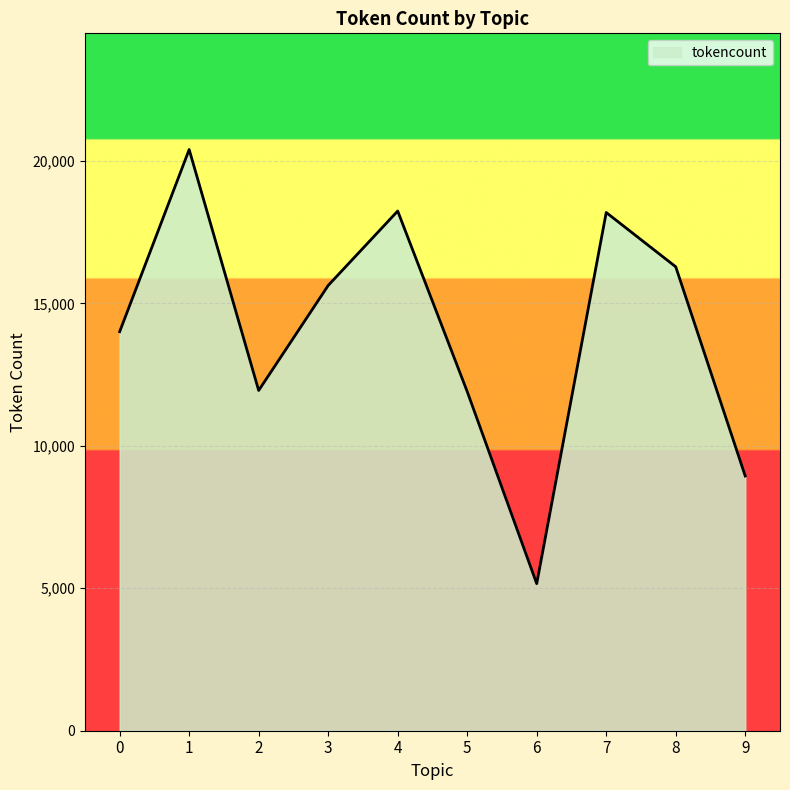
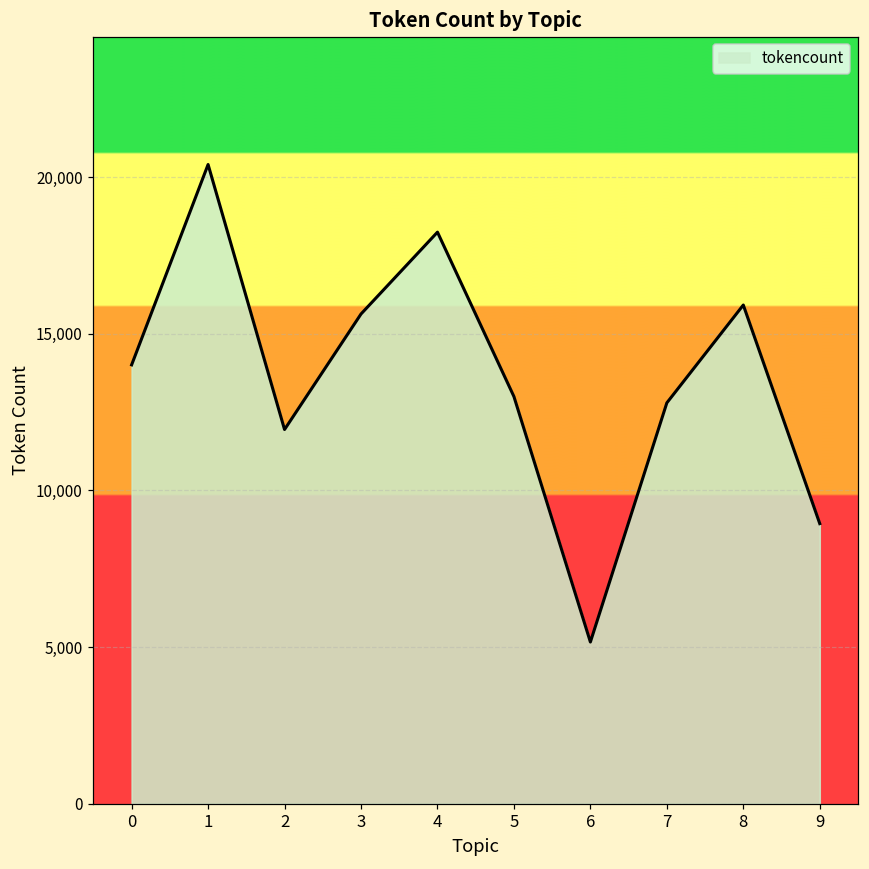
5: 11,900 -> 13,000
7: 18,200 -> 12,800
8: 16,300 -> 15,900
